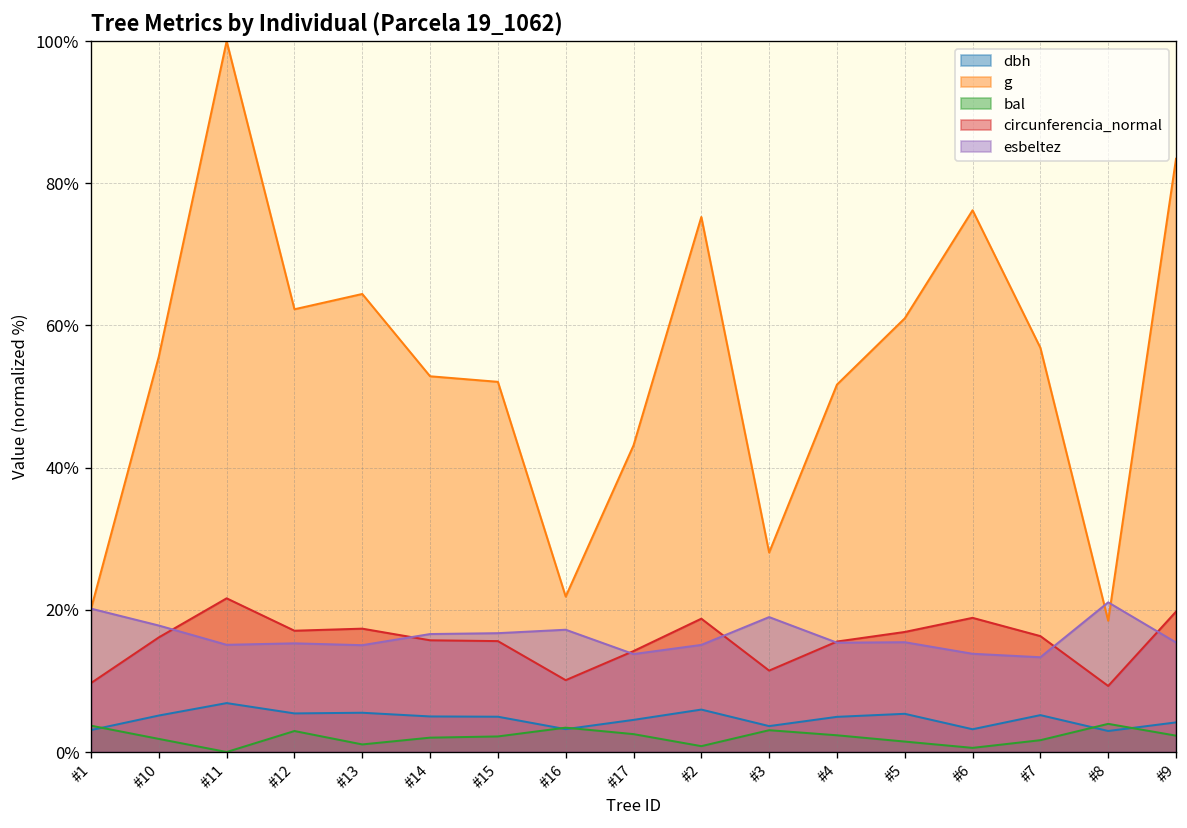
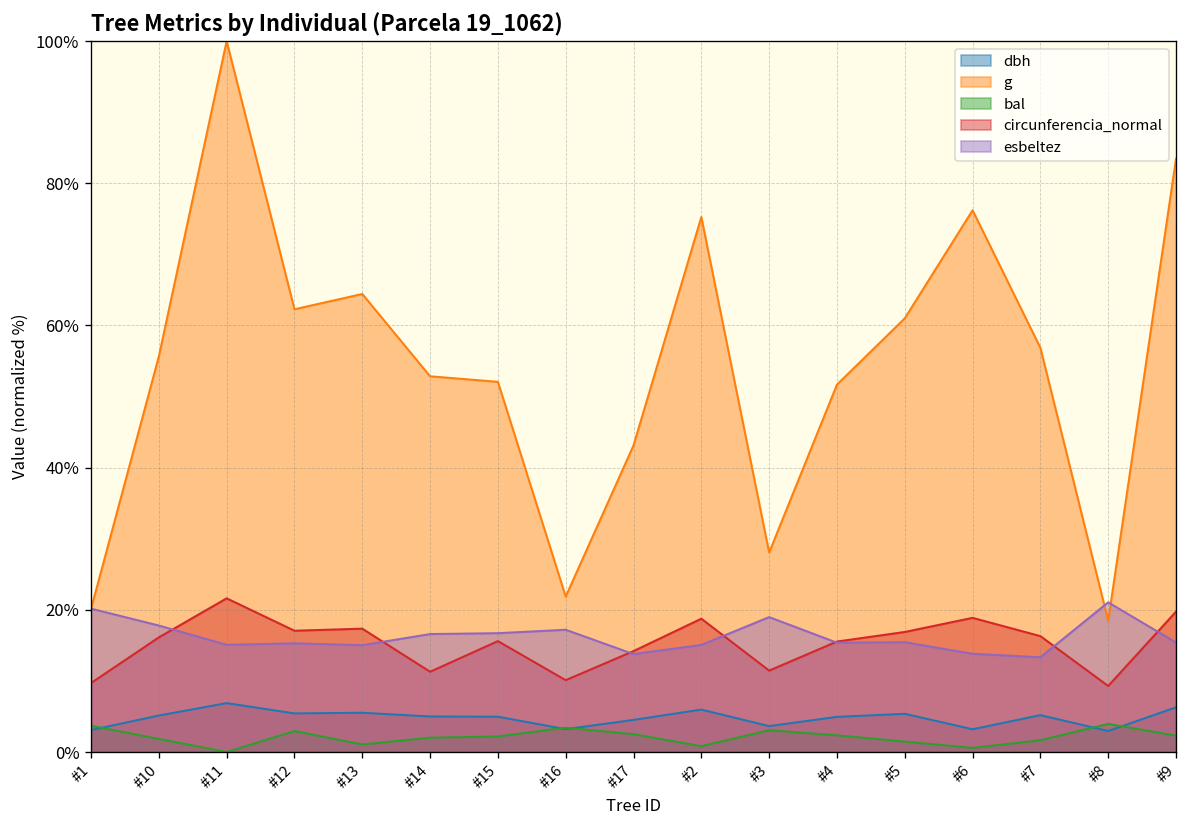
circunferencia_normal, #14: 16% -> 11%
dbh, #9: 4% -> 6%
